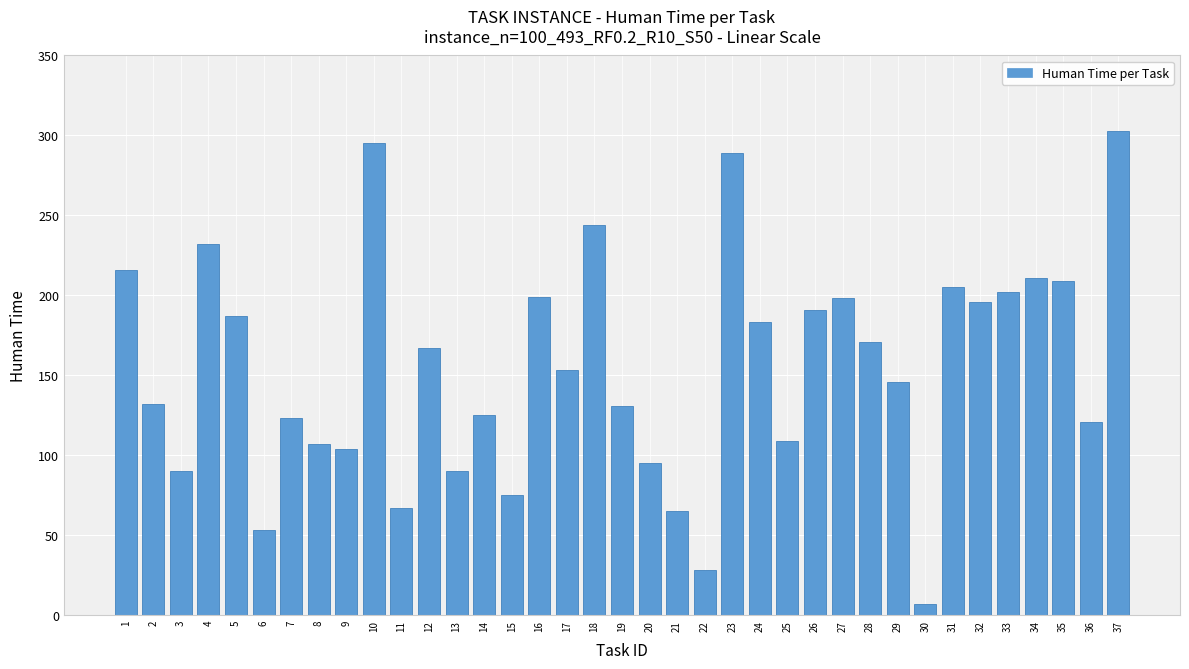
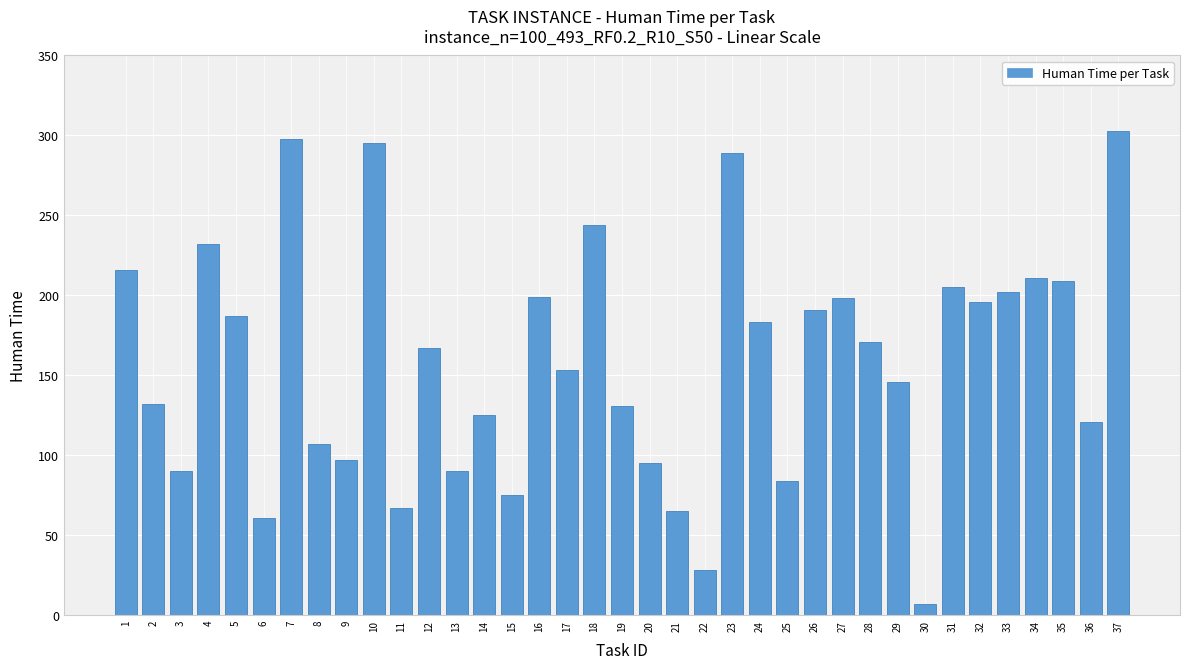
6: 53 -> 61
7: 123 -> 298
9: 104 -> 97
25: 109 -> 84
